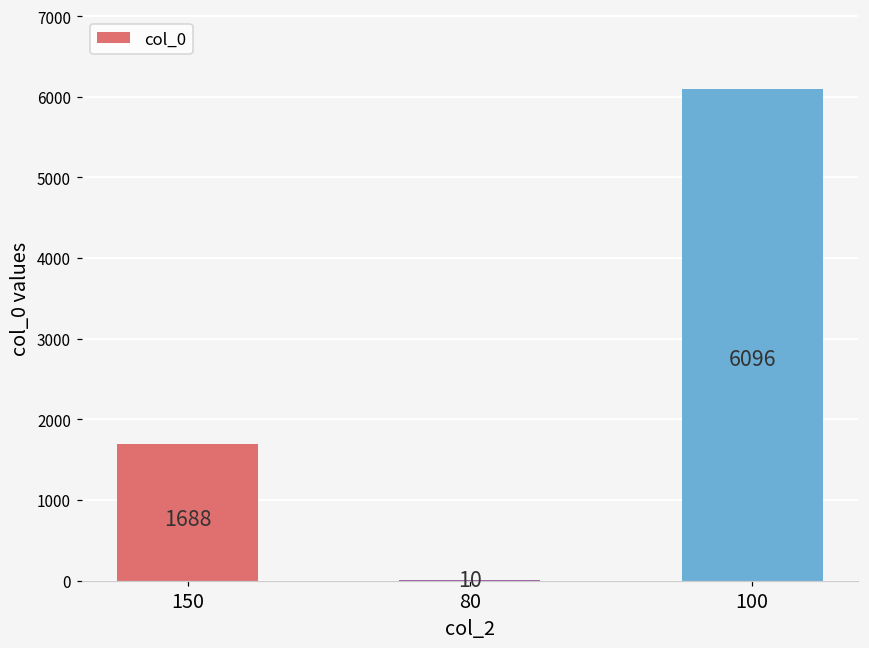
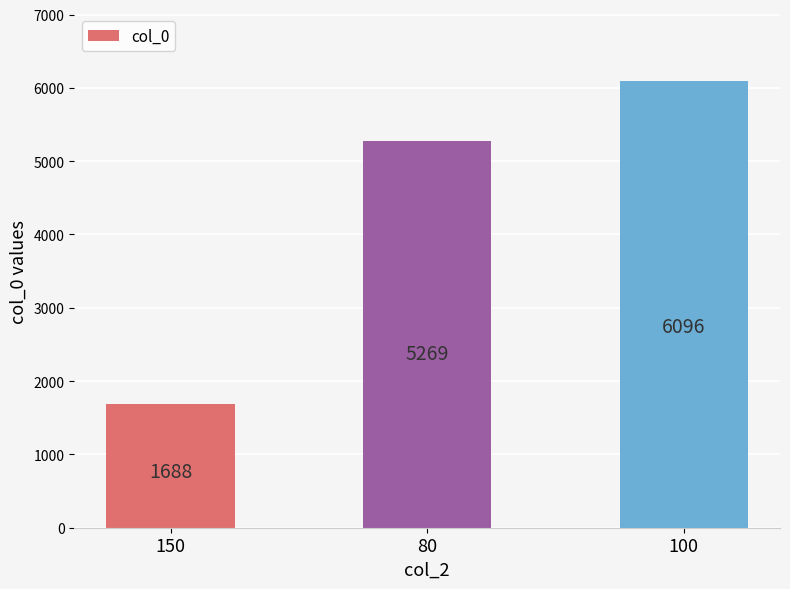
80: 10 -> 5269
